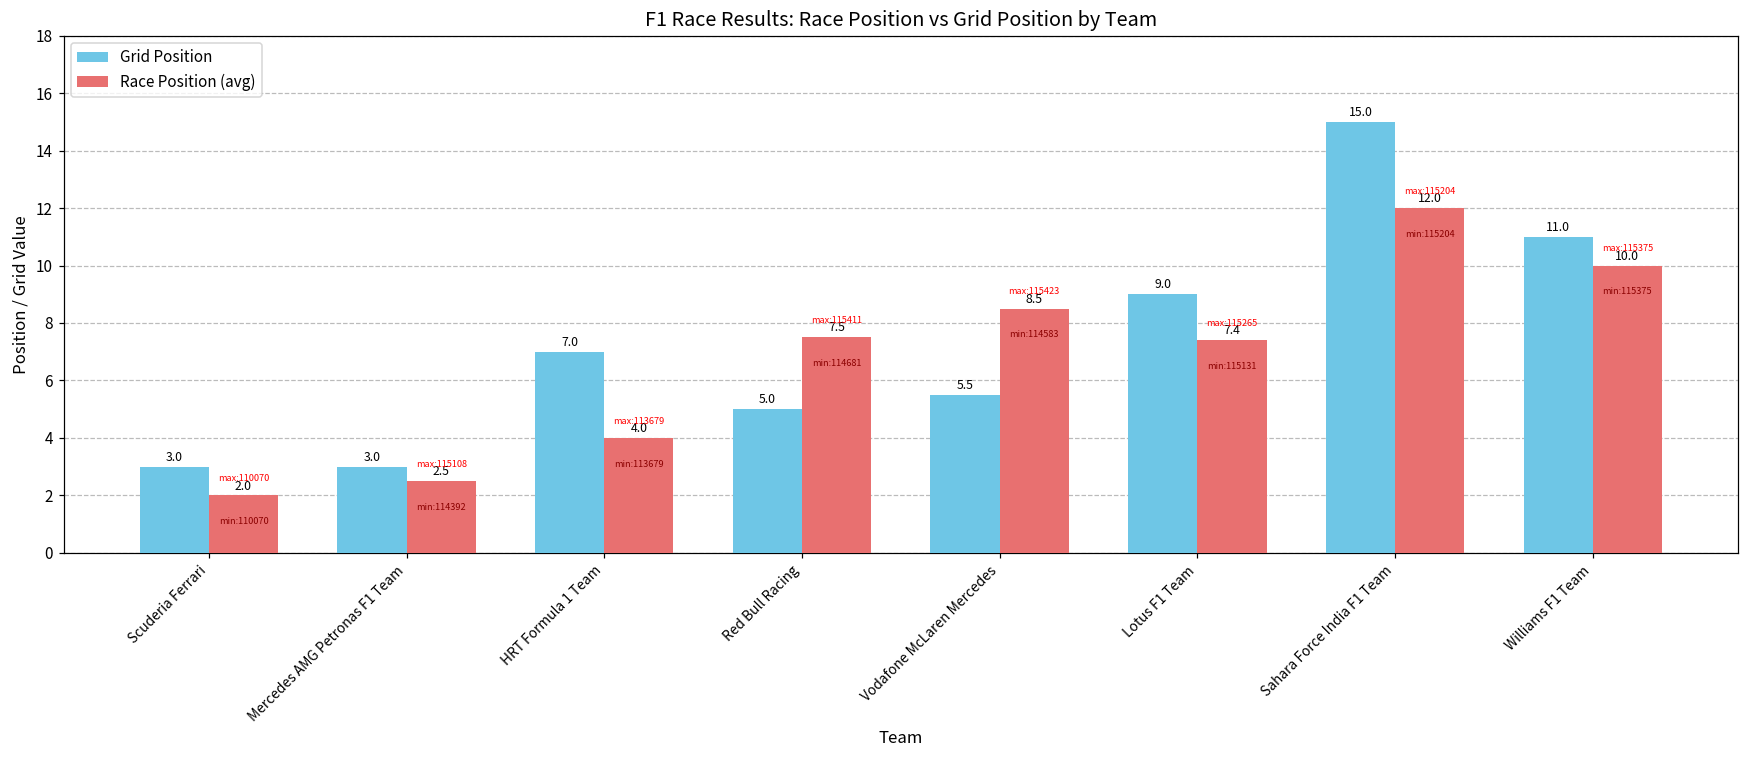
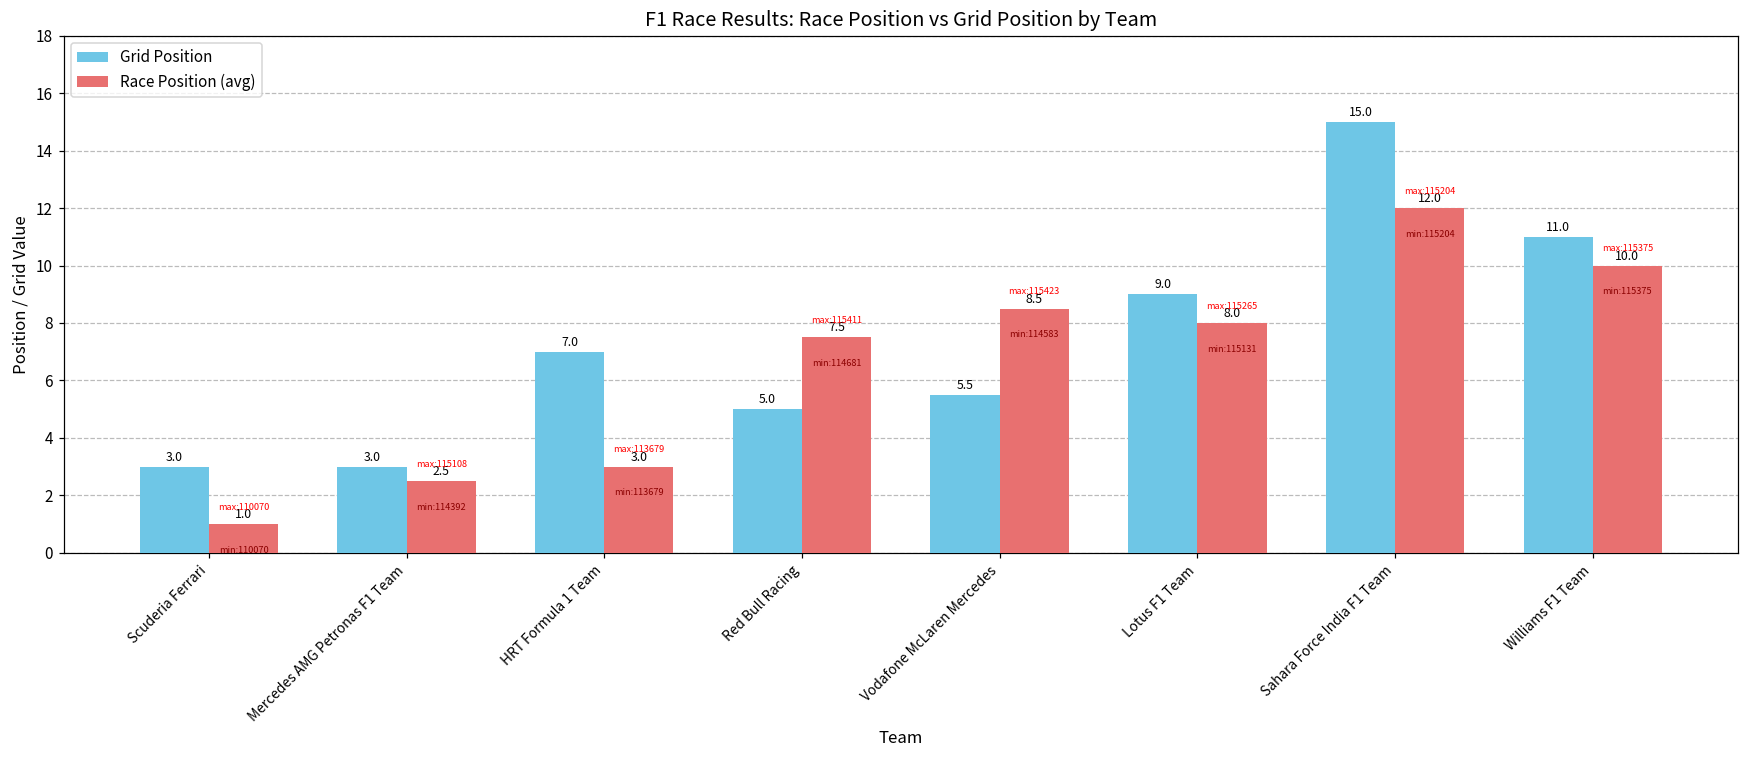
Race Position (avg), Scuderia Ferrari: 2.0 -> 1.0
Race Position (avg), HRT Formula 1 Team: 4.0 -> 3.0
Race Position (avg), Lotus F1 Team: 7.4 -> 8.0
